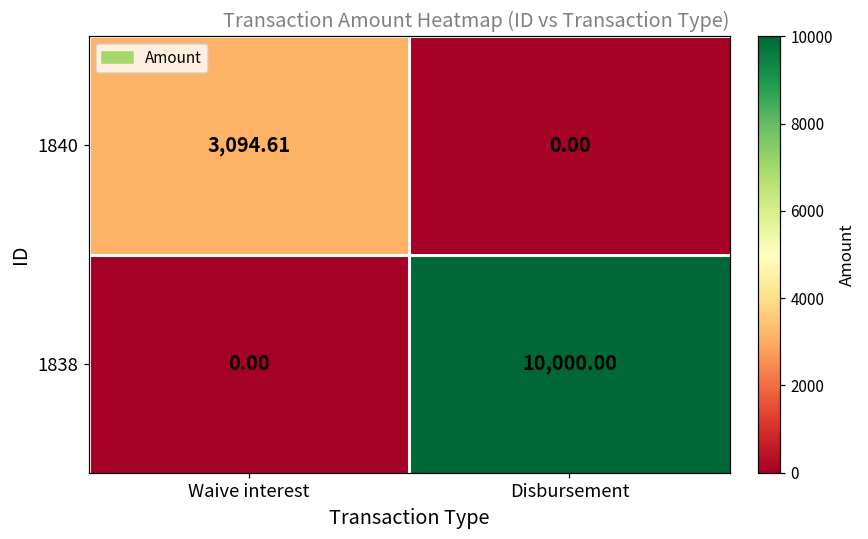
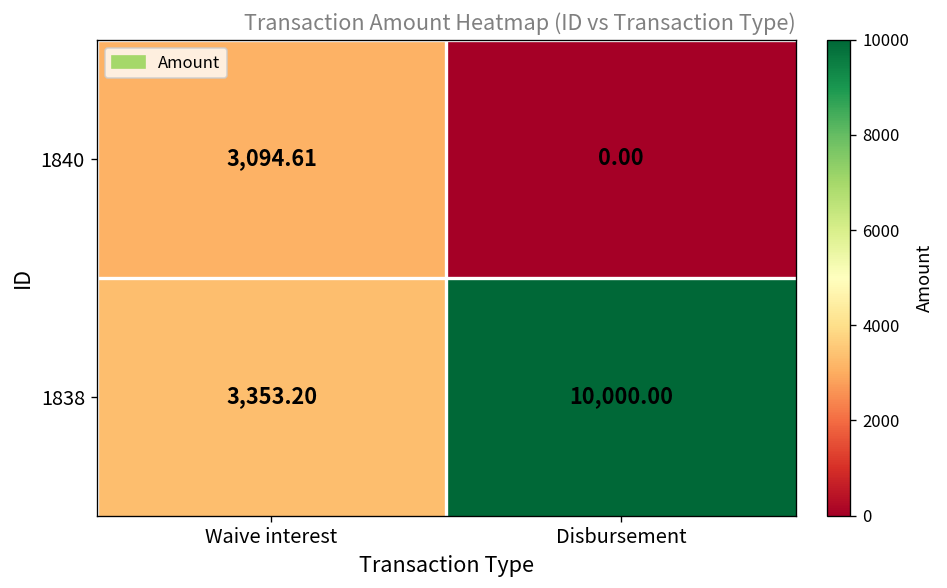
1838, Waive interest: 0.00 -> 3,353.20
